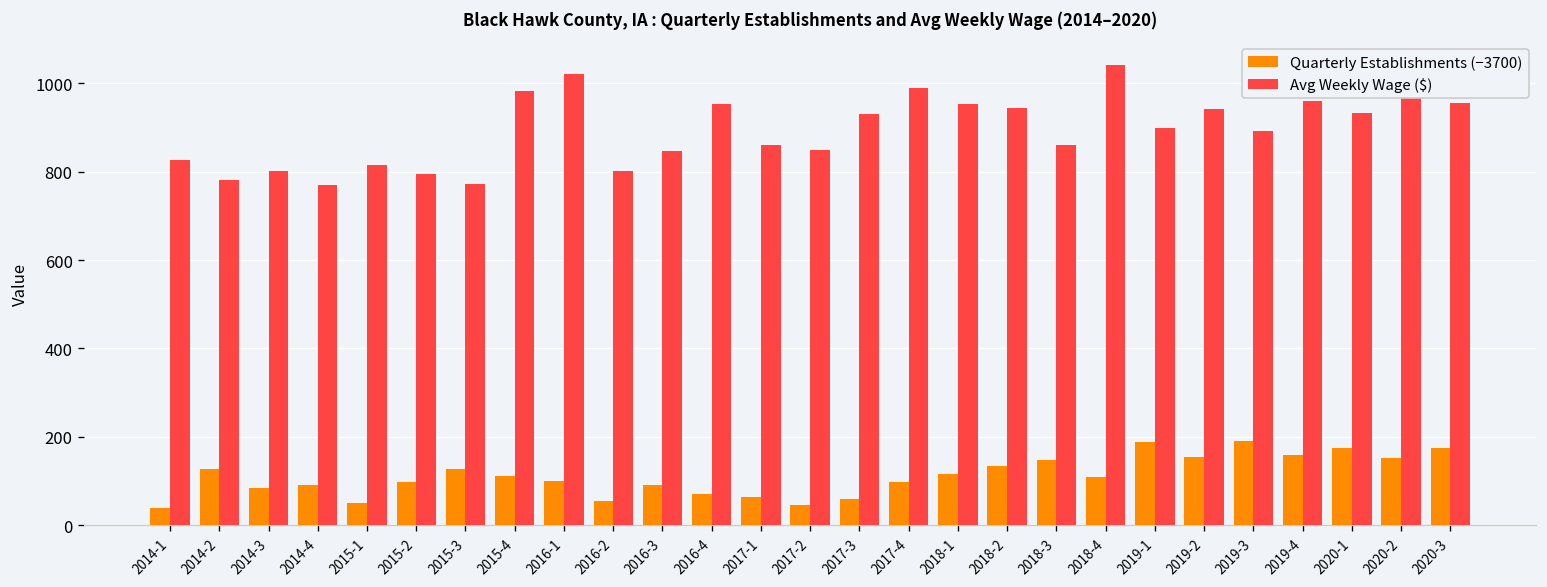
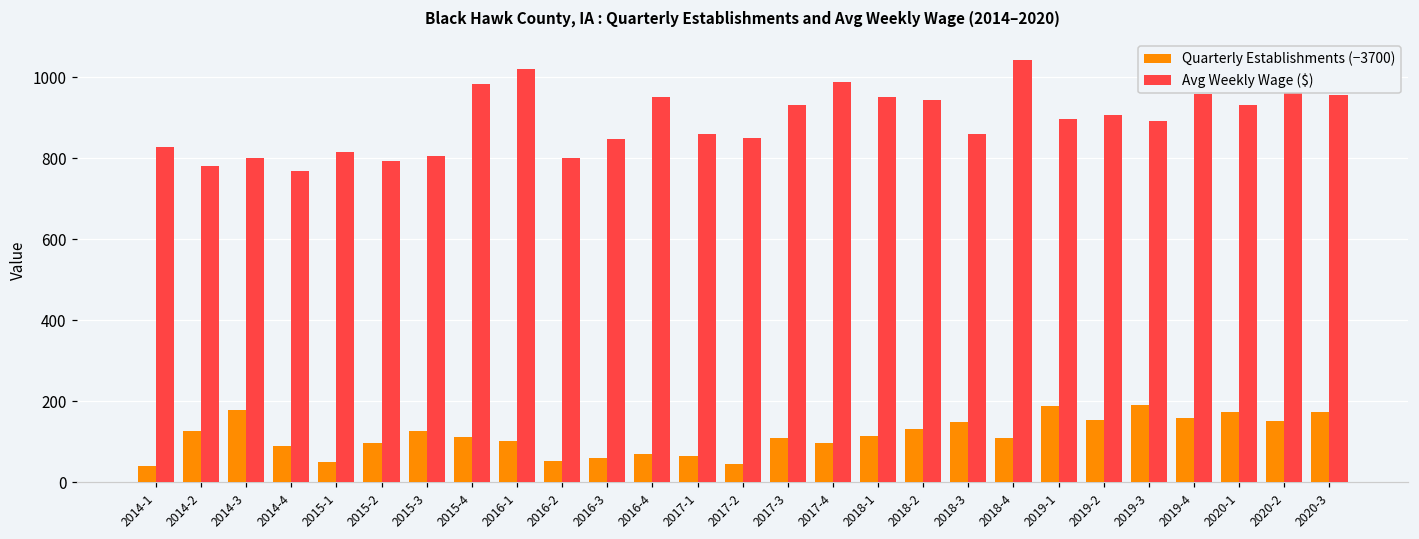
Quarterly Establishments (−3700), 2014-3: 90 -> 180
Avg Weekly Wage ($), 2015-3: 770 -> 810
Quarterly Establishments (−3700), 2016-3: 90 -> 60
Quarterly Establishments (−3700), 2017-3: 60 -> 110
Avg Weekly Wage ($), 2019-2: 940 -> 910
